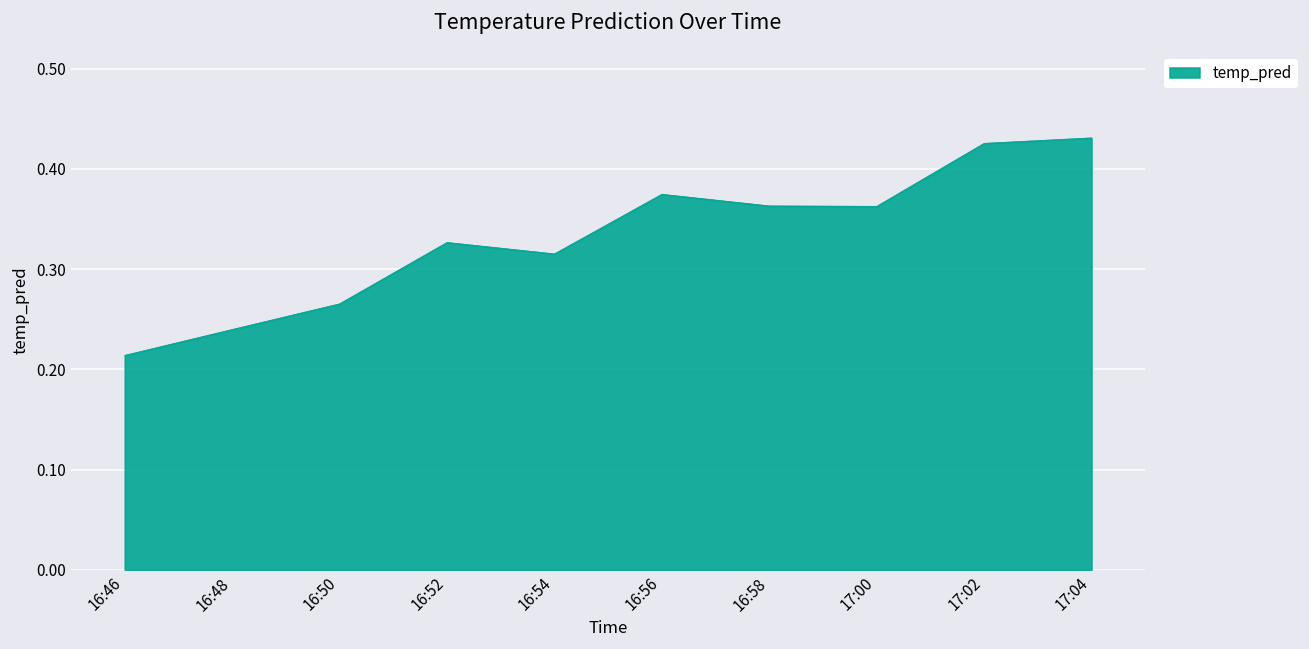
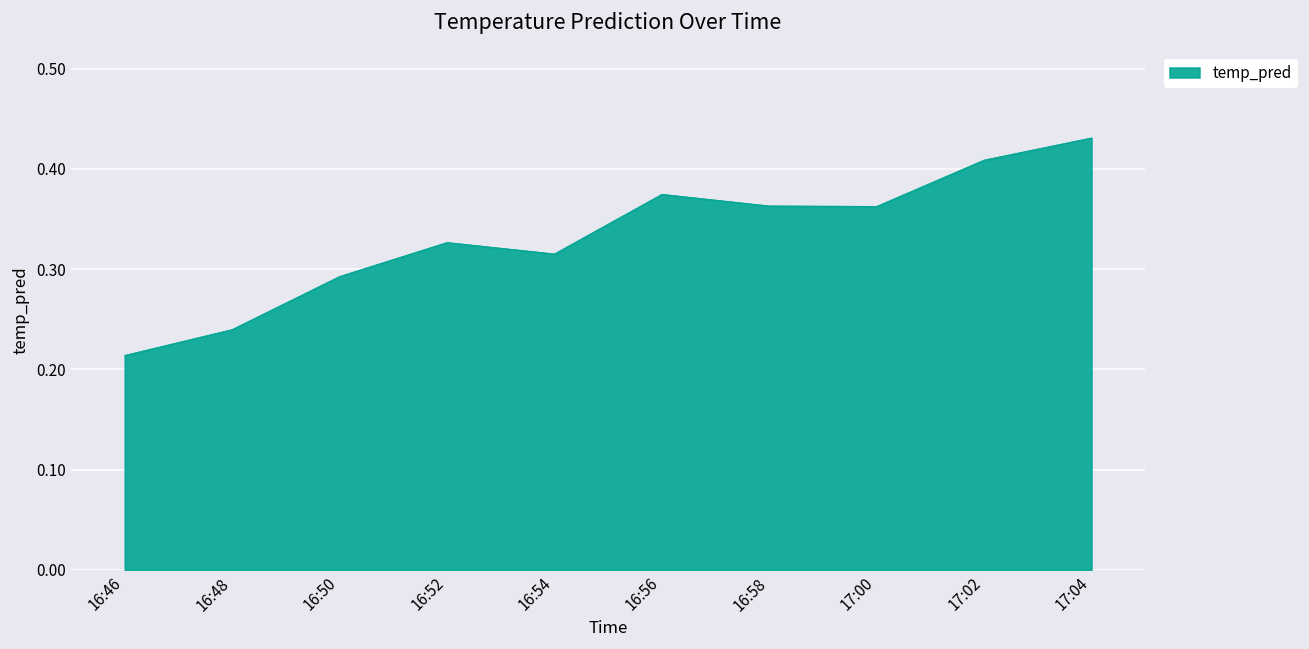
16:50: 0.27 -> 0.29
17:02: 0.43 -> 0.41
